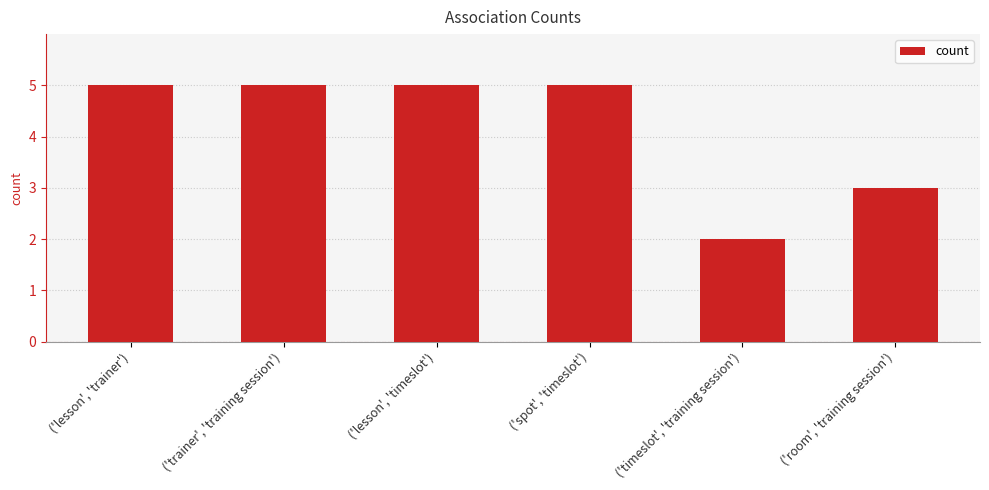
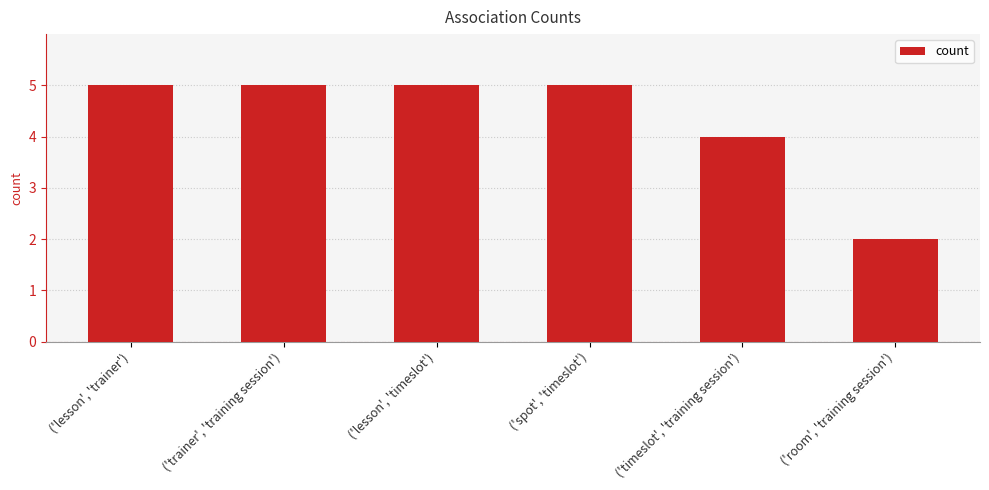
('timeslot', 'training session'): 2 -> 4
('room', 'training session'): 3 -> 2
